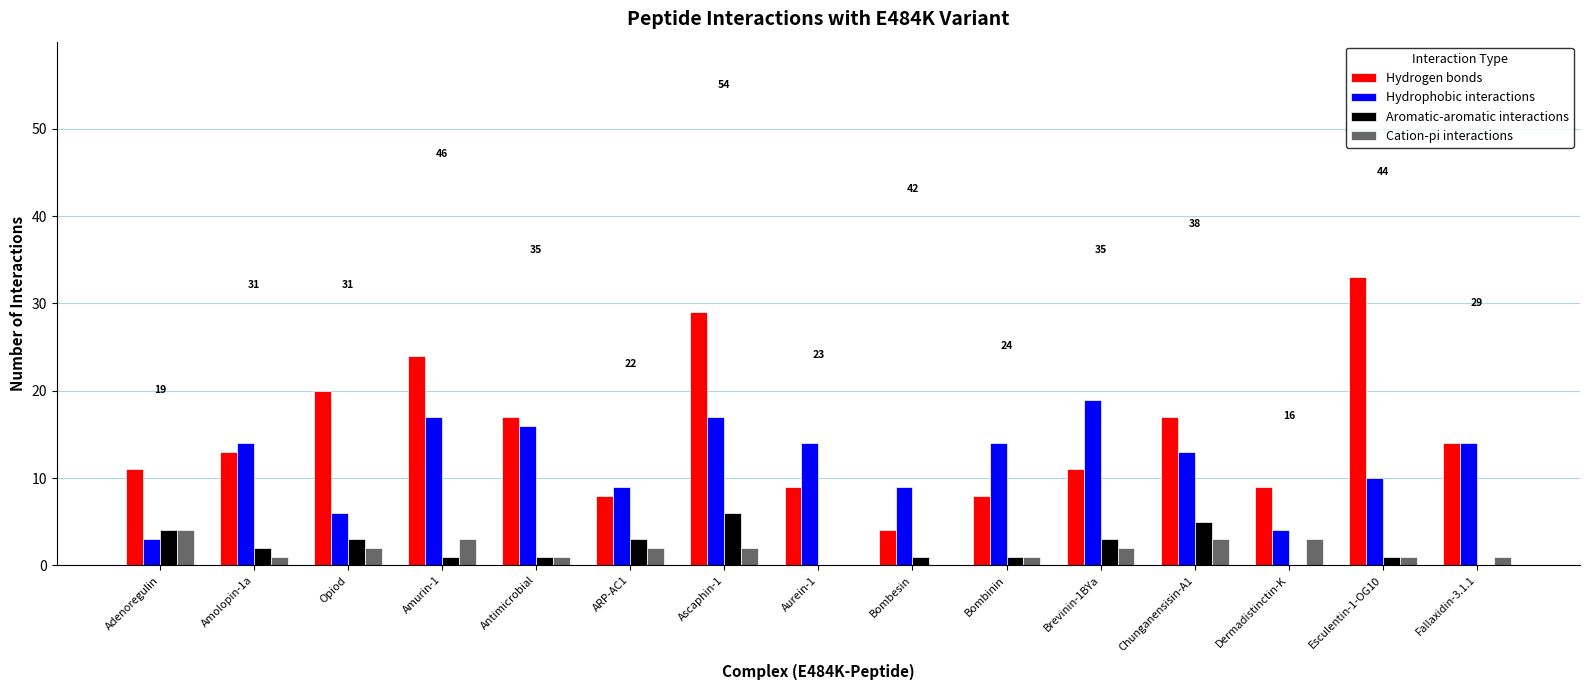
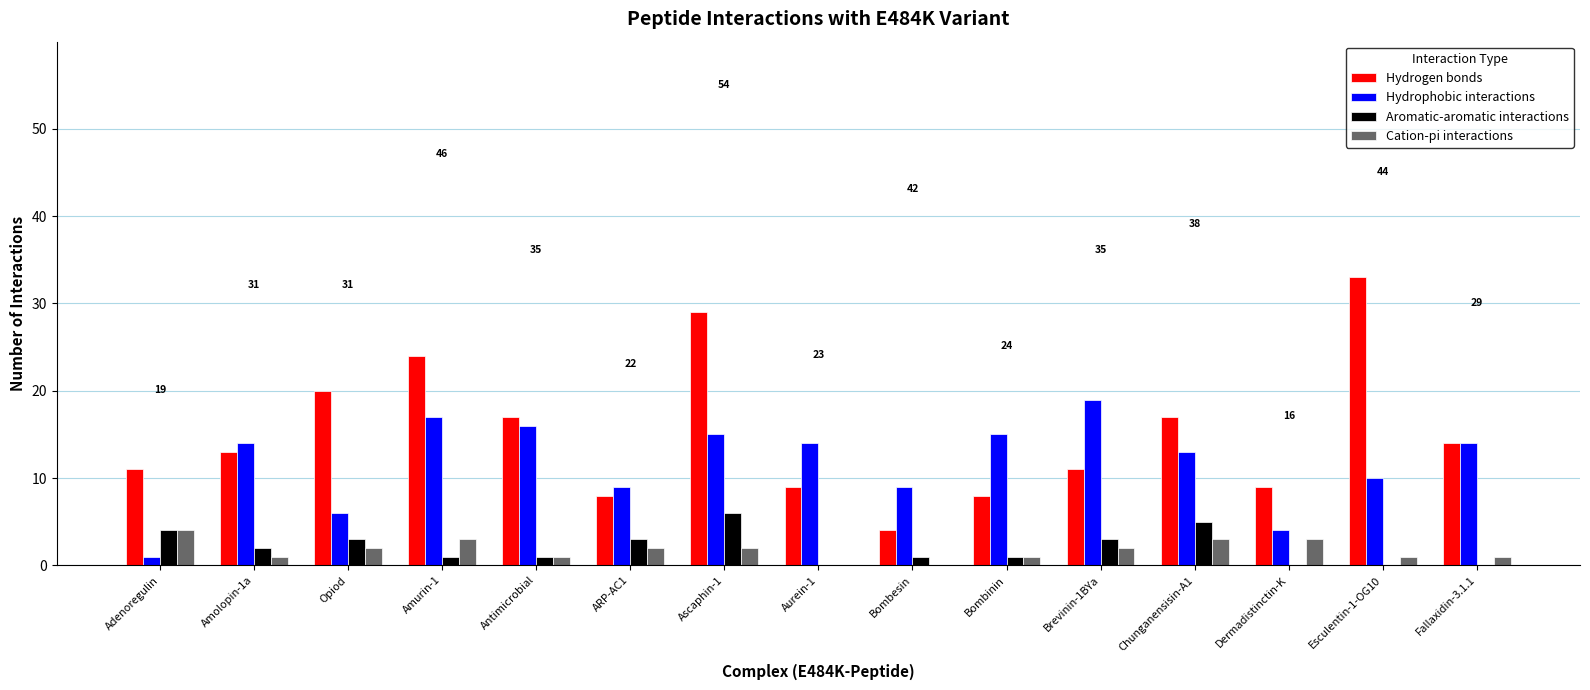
Hydrophobic interactions, Adenoregulin: 3 -> 1
Hydrophobic interactions, Ascaphin-1: 17 -> 15
Hydrophobic interactions, Bombinin: 14 -> 15
Aromatic-aromatic interactions, Esculentin-1-OG10: 1 -> 0
